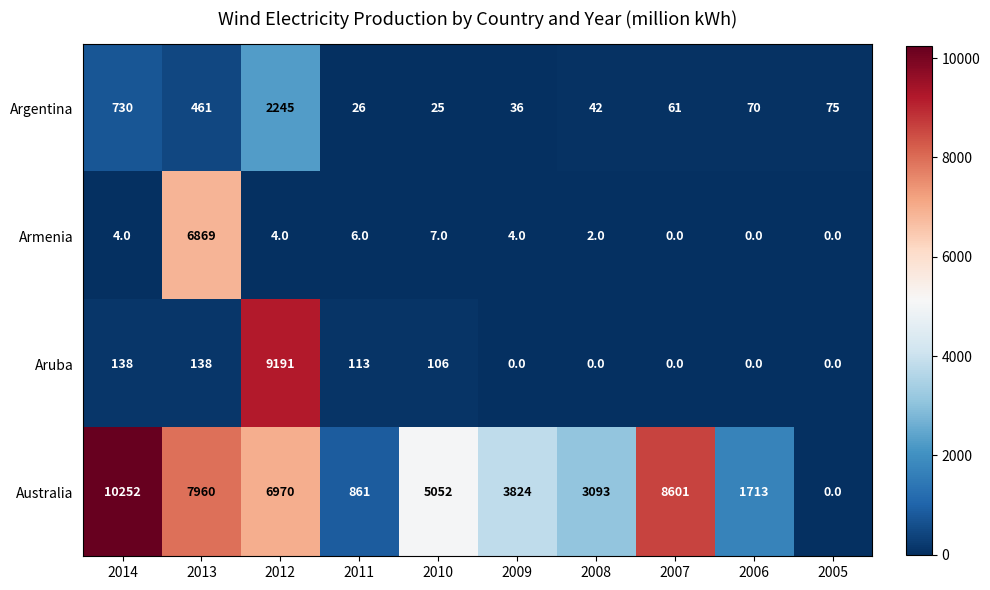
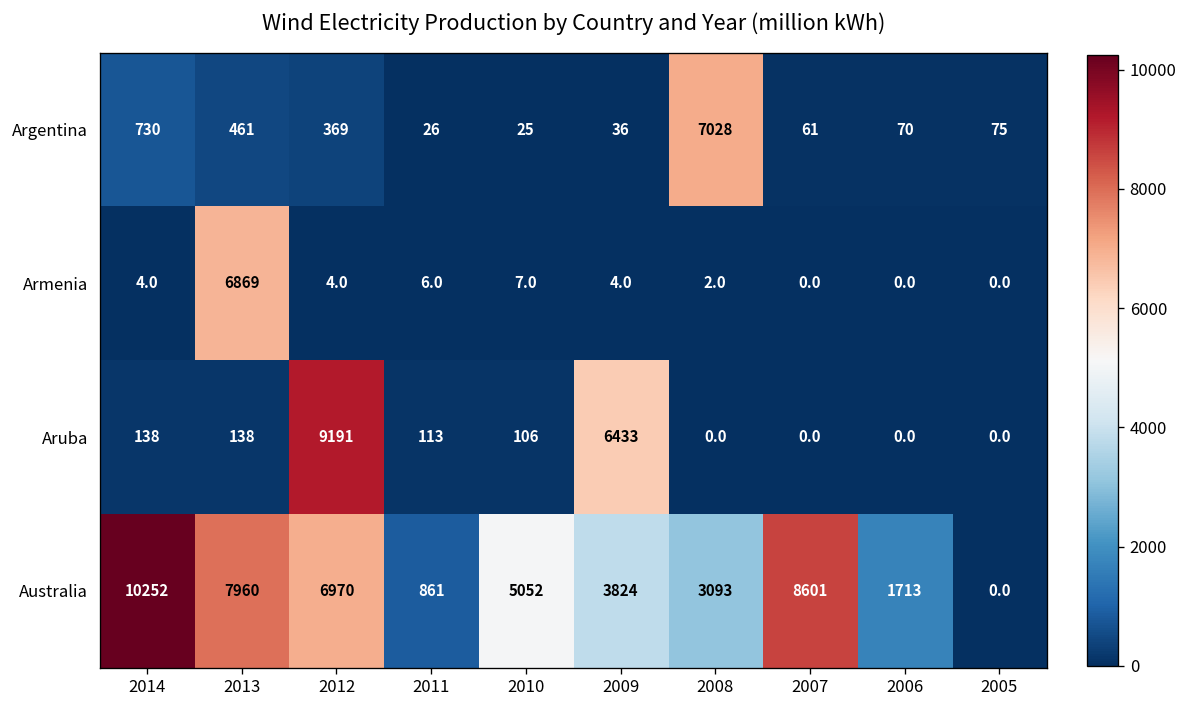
Argentina, 2012: 2245 -> 369
Argentina, 2008: 42 -> 7028
Aruba, 2009: 0.0 -> 6433
